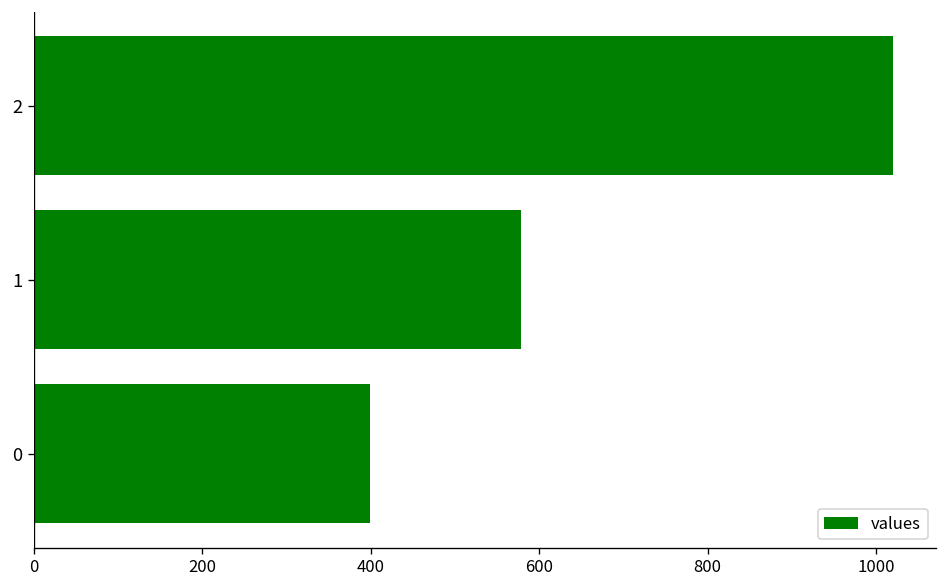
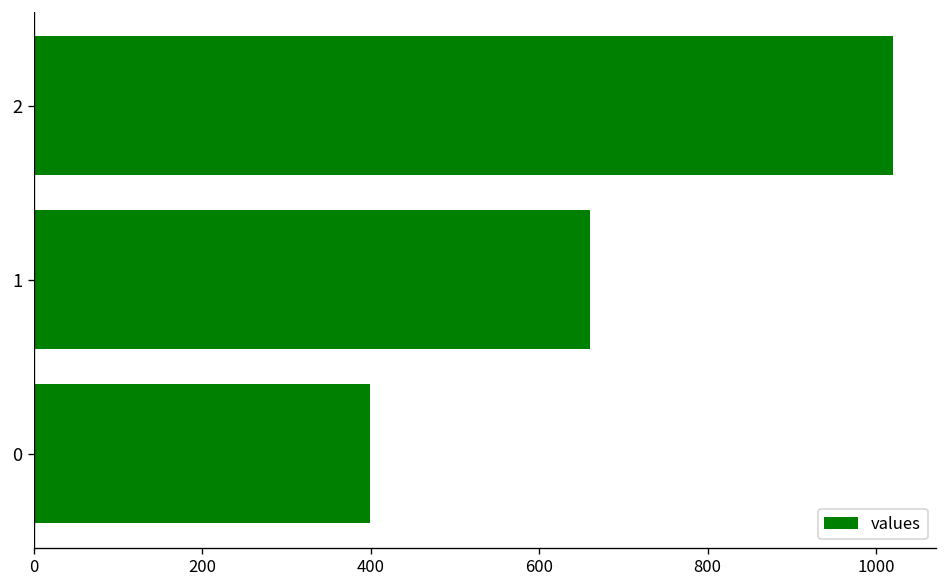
1: 580 -> 660
